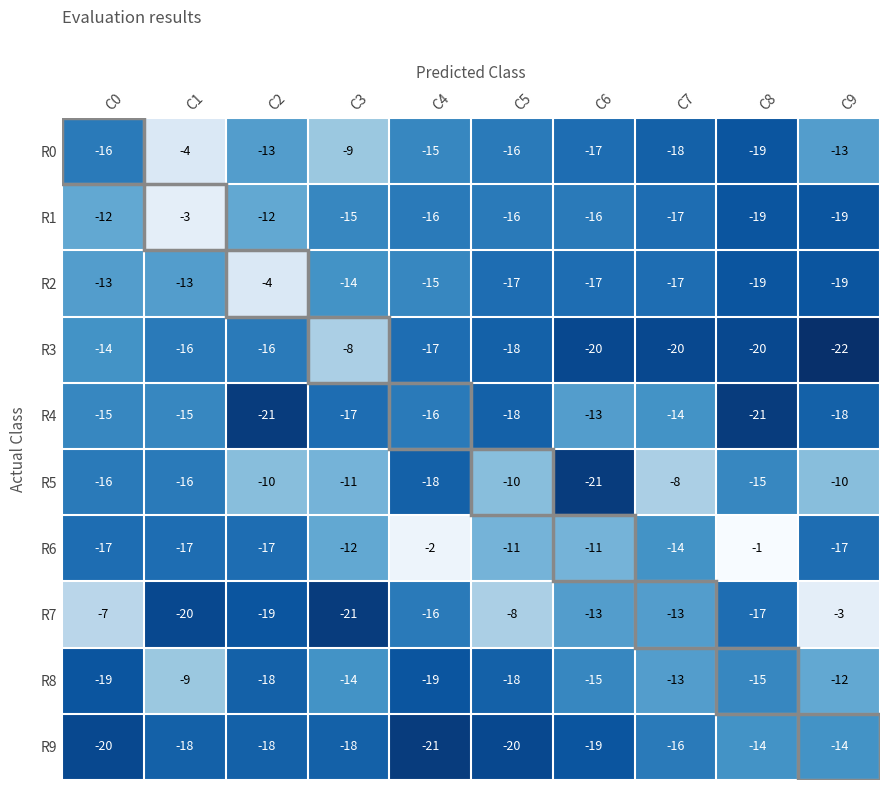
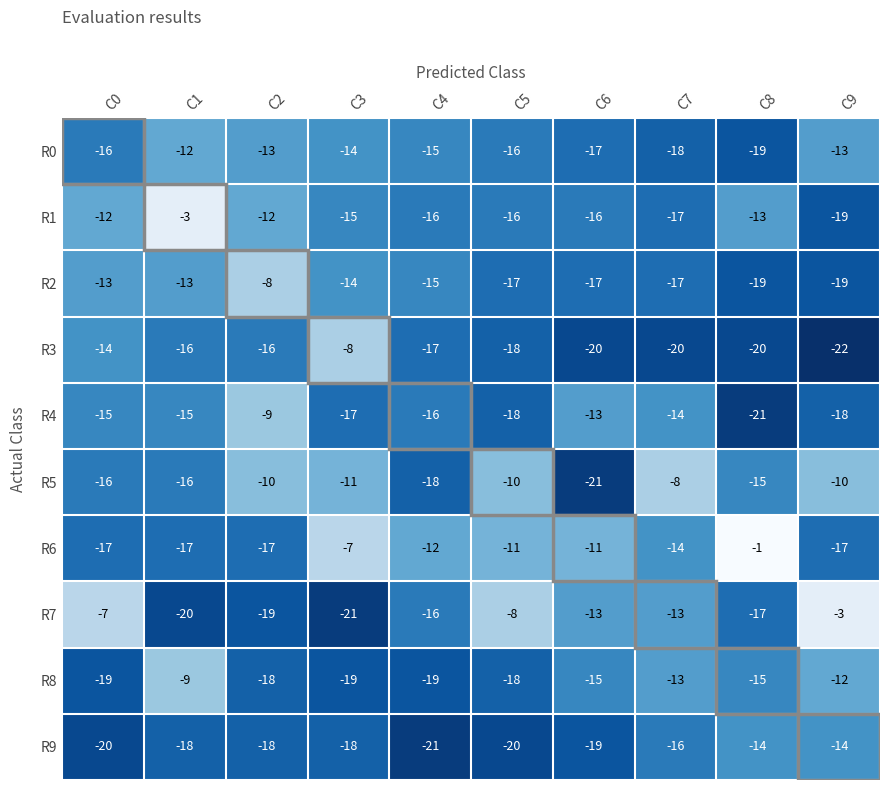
R0, C1: -4 -> -12
R0, C3: -9 -> -14
R1, C8: -19 -> -13
R2, C2: -4 -> -8
R4, C2: -21 -> -9
R6, C3: -12 -> -7
R6, C4: -2 -> -12
R8, C3: -14 -> -19
